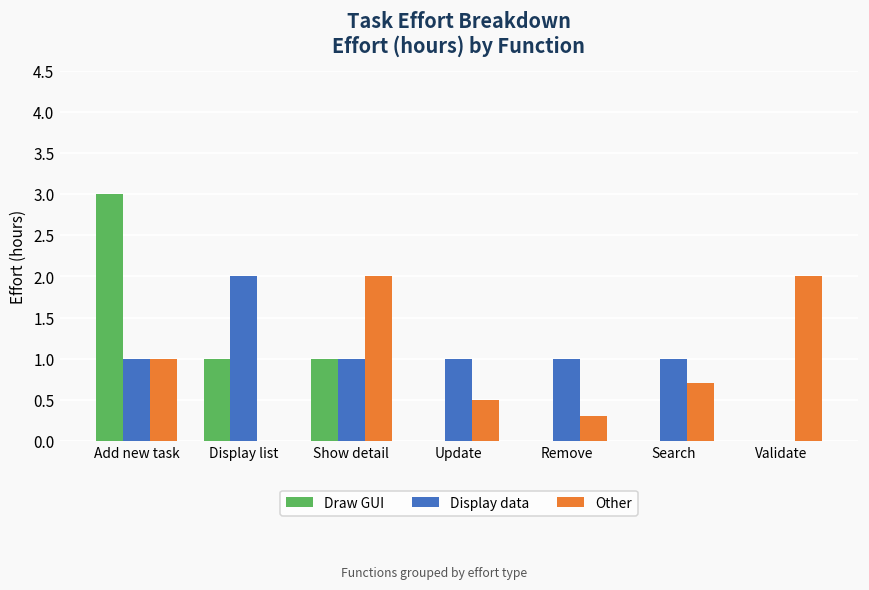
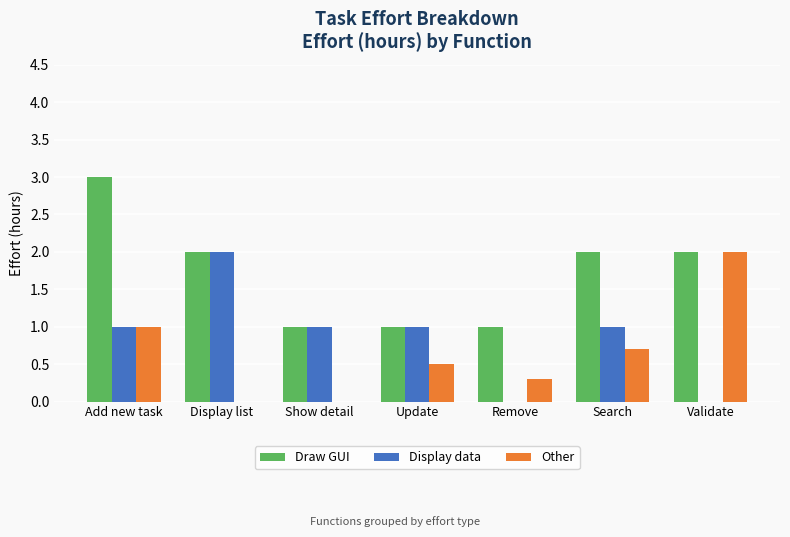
Draw GUI, Display list: 1 -> 2
Other, Show detail: 2 -> 0
Draw GUI, Update: 0 -> 1
Draw GUI, Remove: 0 -> 1
Display data, Remove: 1 -> 0
Draw GUI, Search: 0 -> 2
Draw GUI, Validate: 0 -> 2
